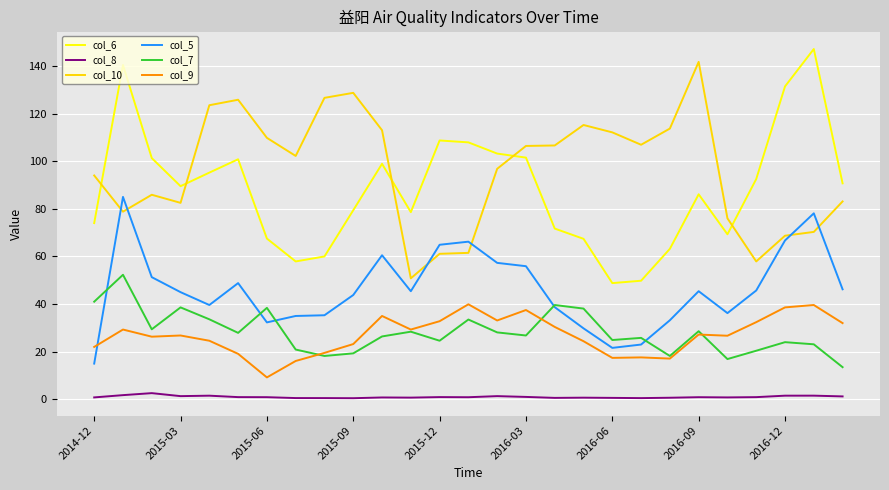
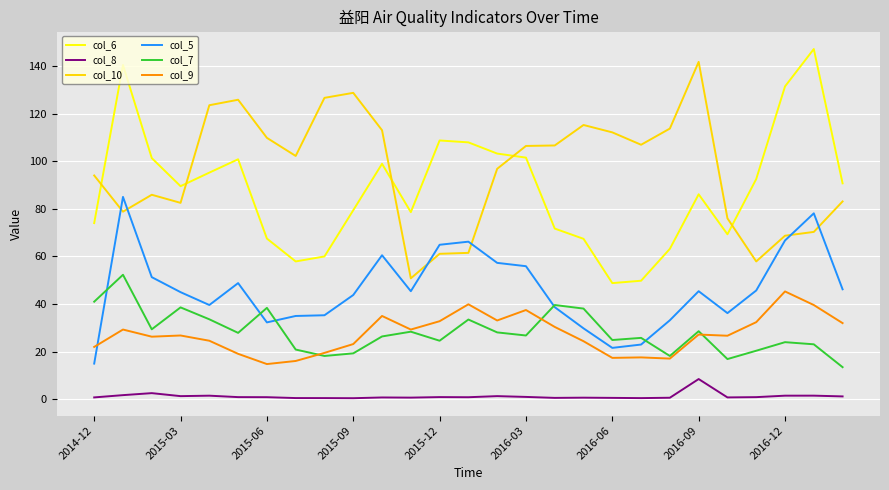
col_9, 2015-06: 9 -> 15
col_8, 2016-09: 1 -> 9
col_9, 2016-12: 39 -> 45
